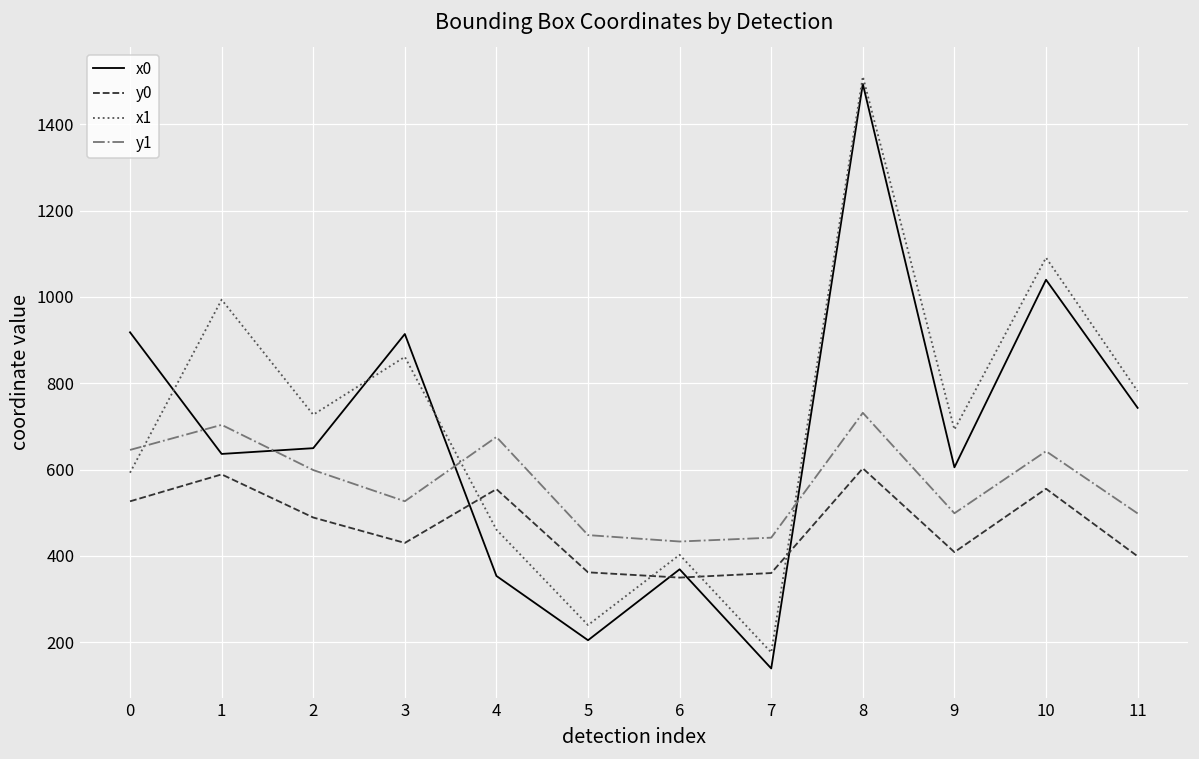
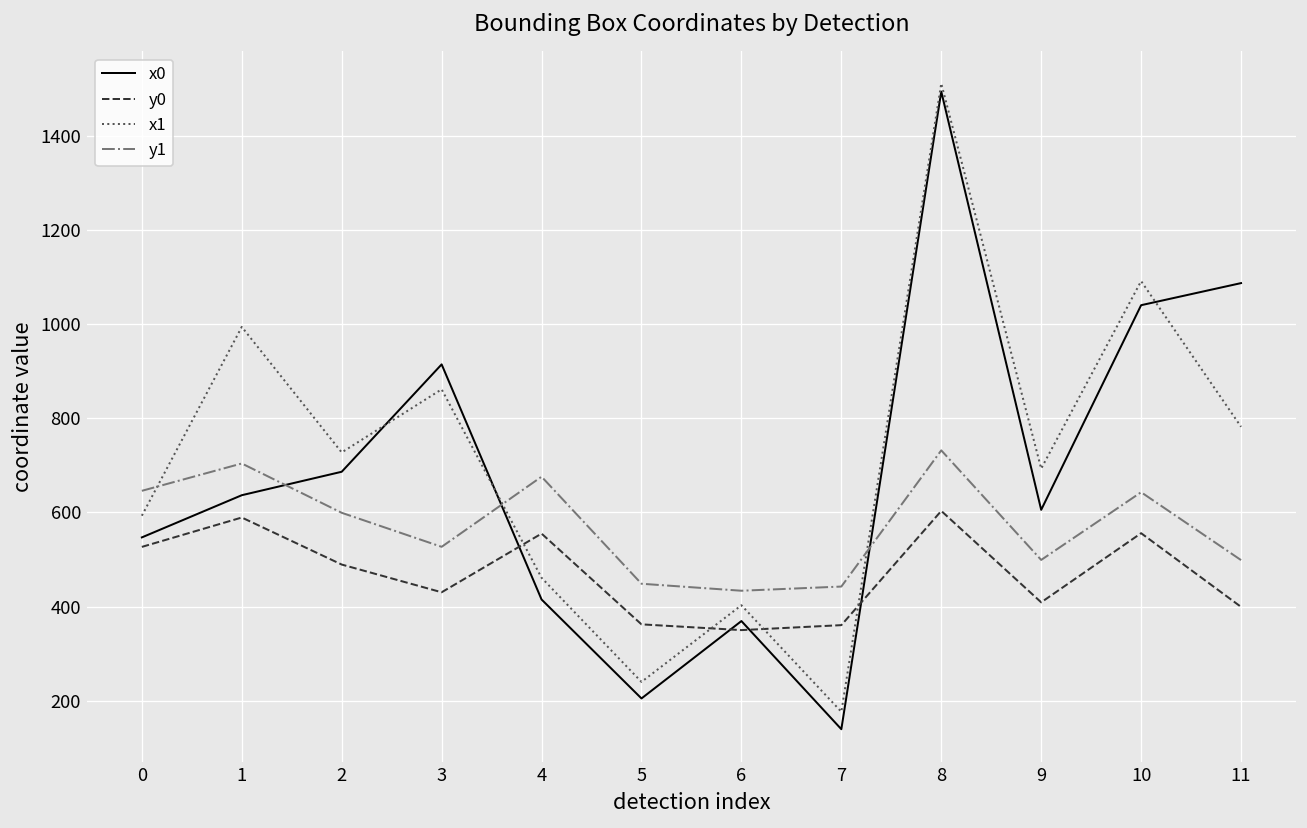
x0, 0: 920 -> 550
x0, 2: 650 -> 690
x0, 4: 350 -> 410
x0, 11: 740 -> 1090
